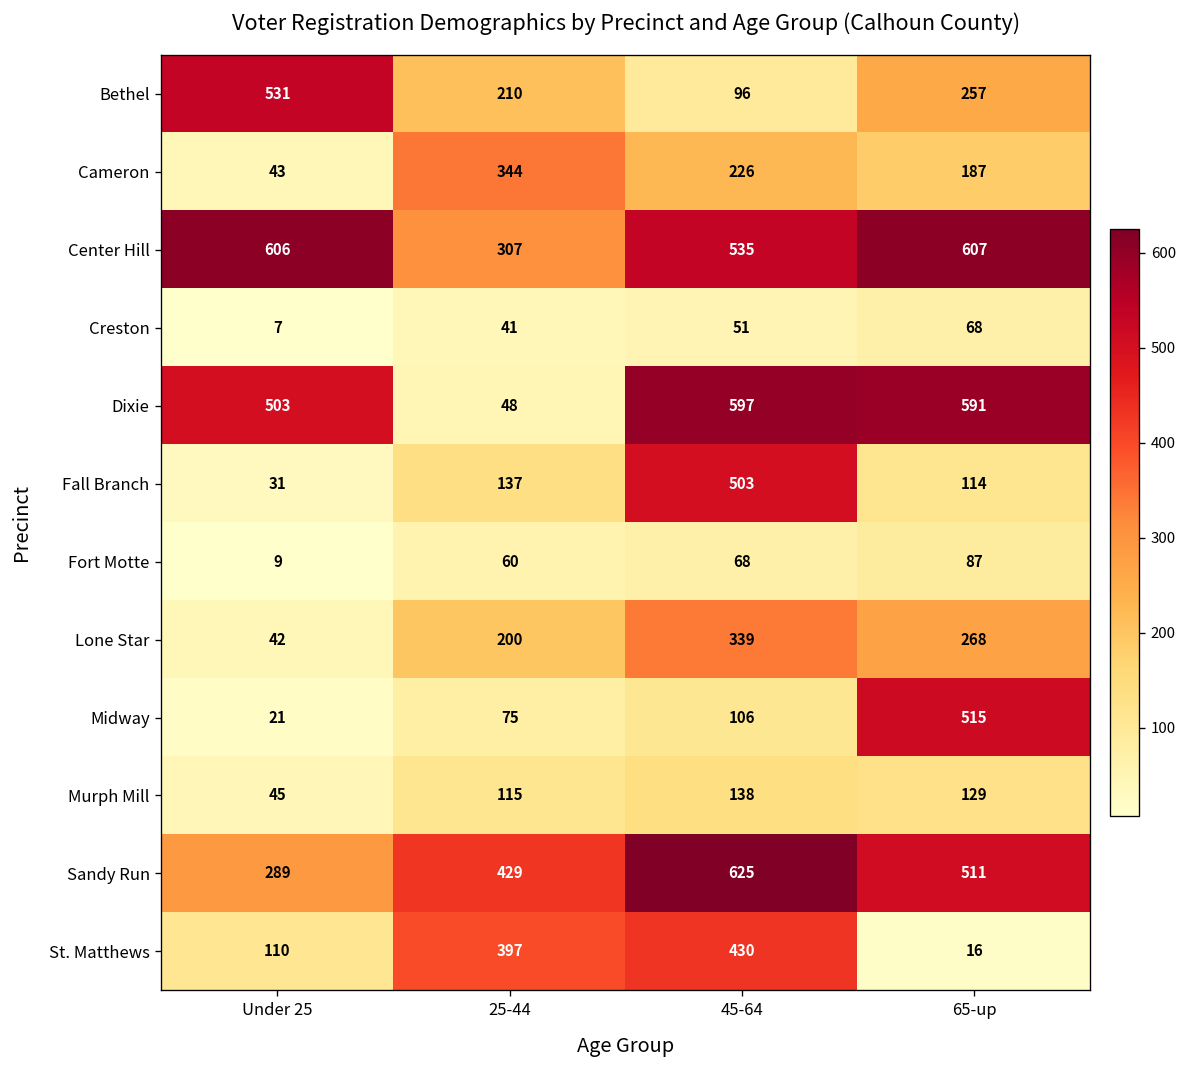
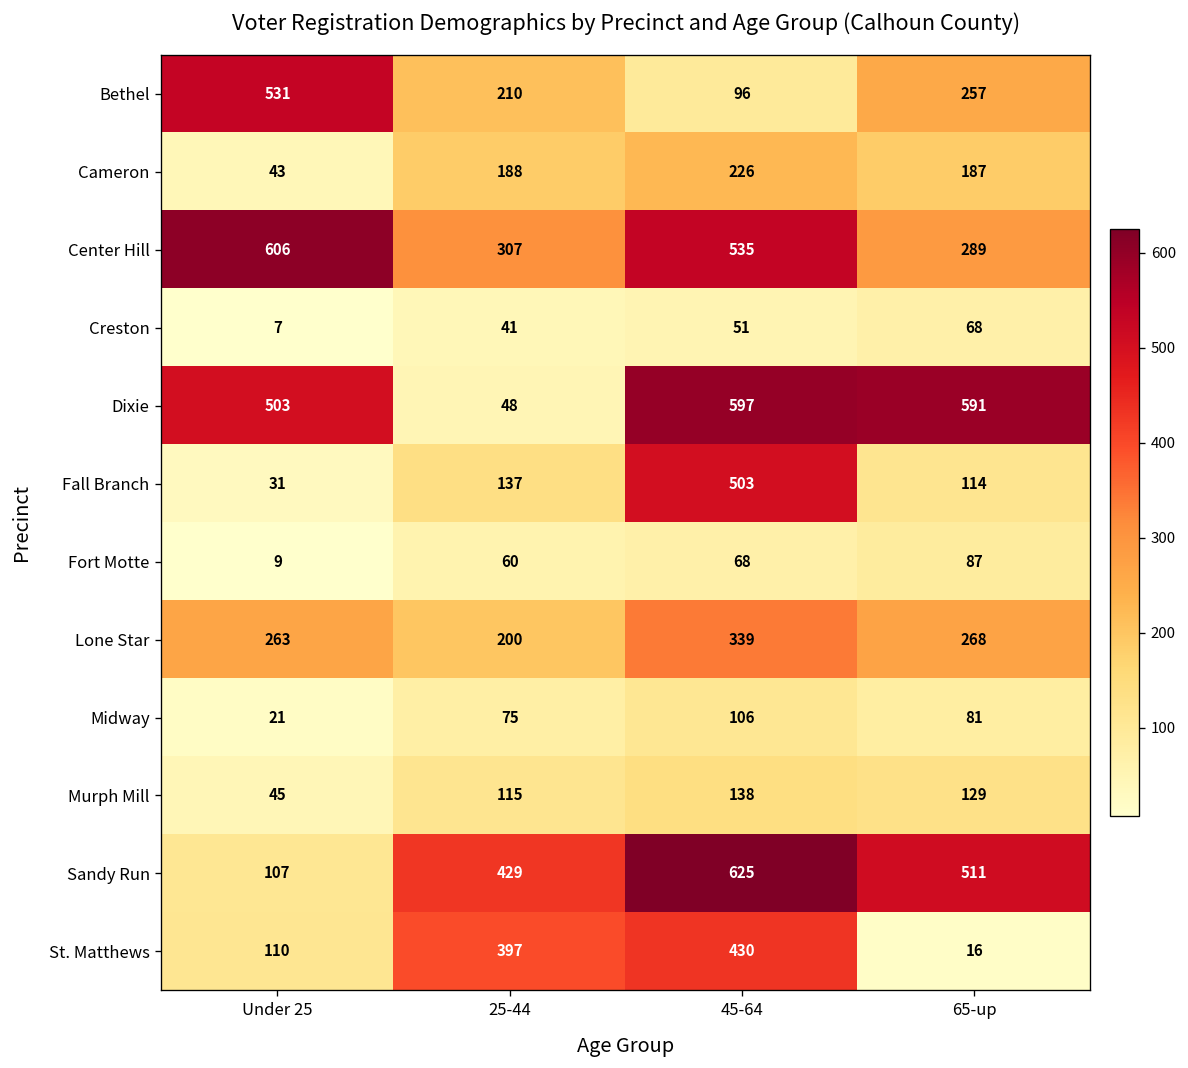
Cameron, 25-44: 344 -> 188
Center Hill, 65-up: 607 -> 289
Lone Star, Under 25: 42 -> 263
Midway, 65-up: 515 -> 81
Sandy Run, Under 25: 289 -> 107
